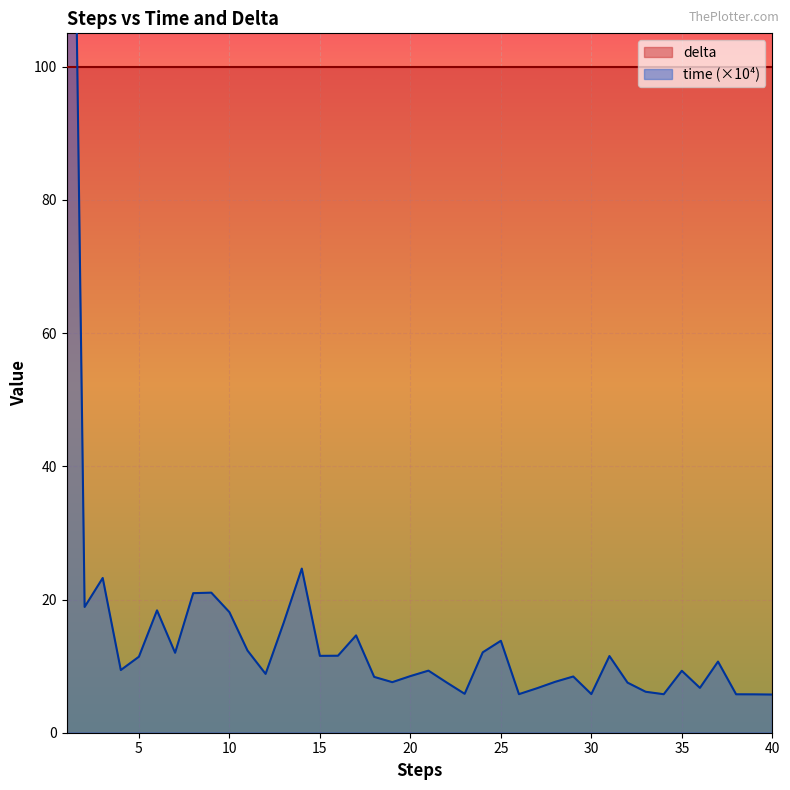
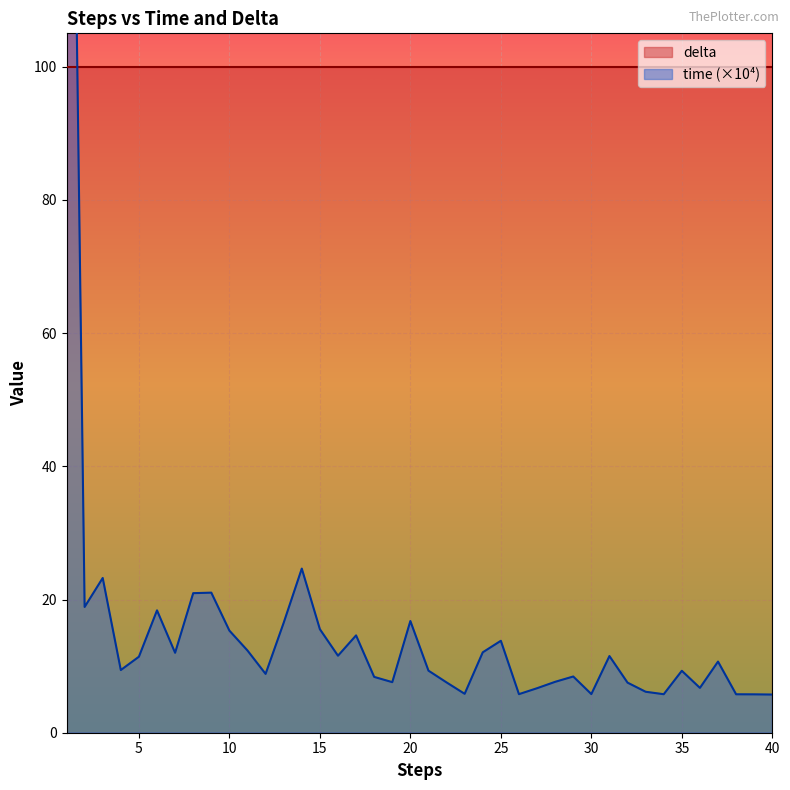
time (×10⁴), 10: 18 -> 15
time (×10⁴), 15: 12 -> 16
time (×10⁴), 20: 9 -> 17
